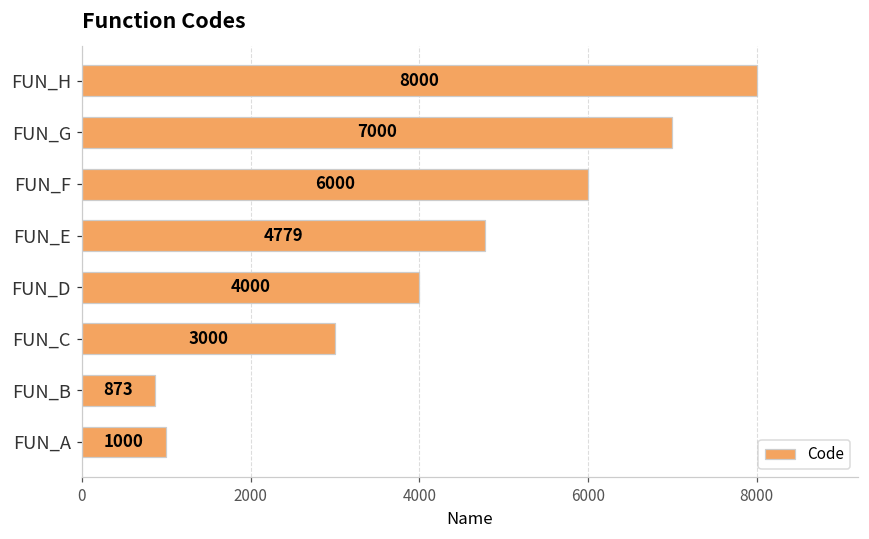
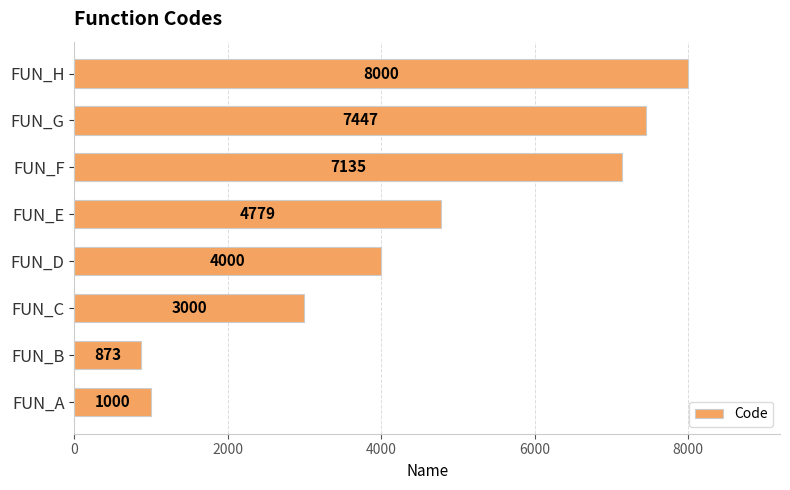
FUN_G: 7000 -> 7447
FUN_F: 6000 -> 7135
